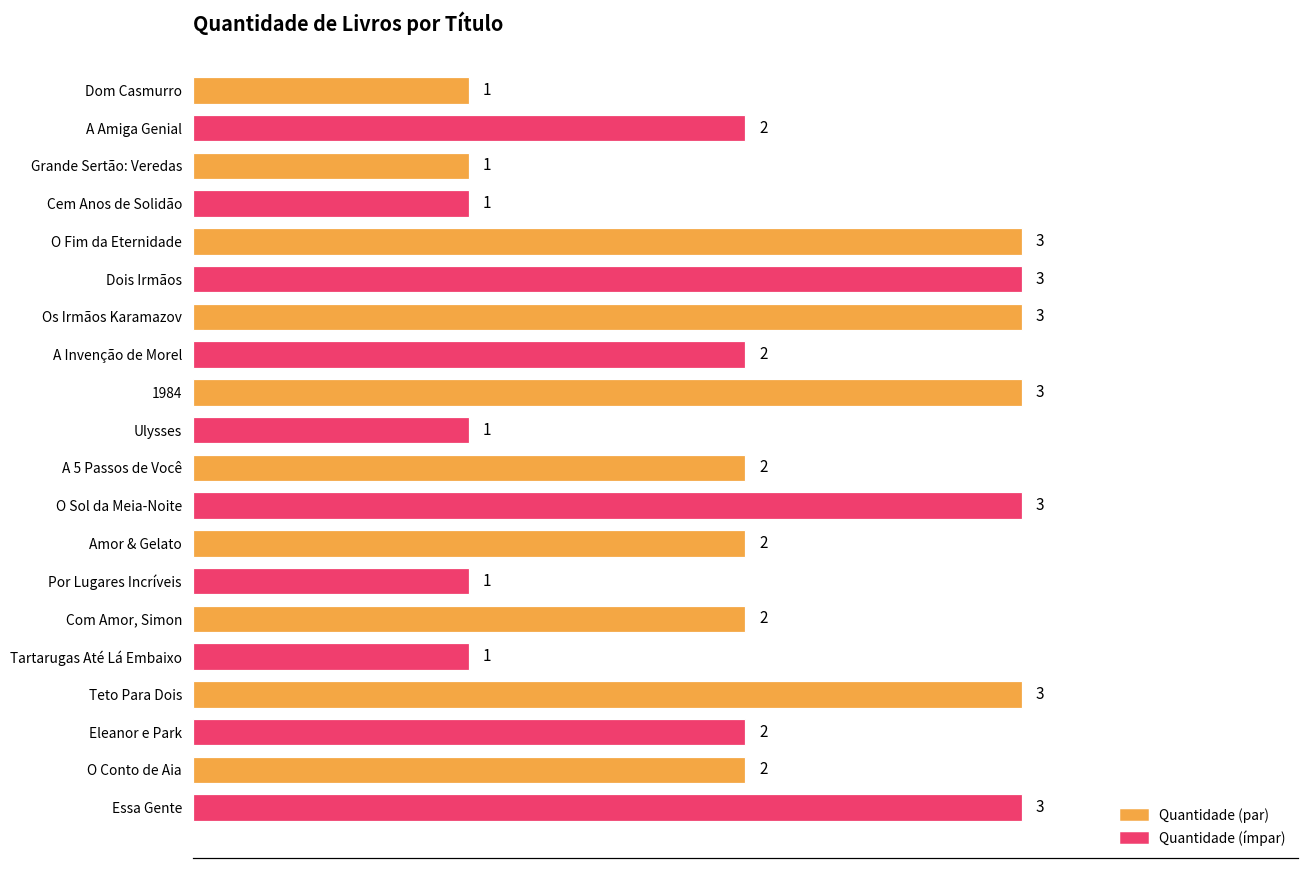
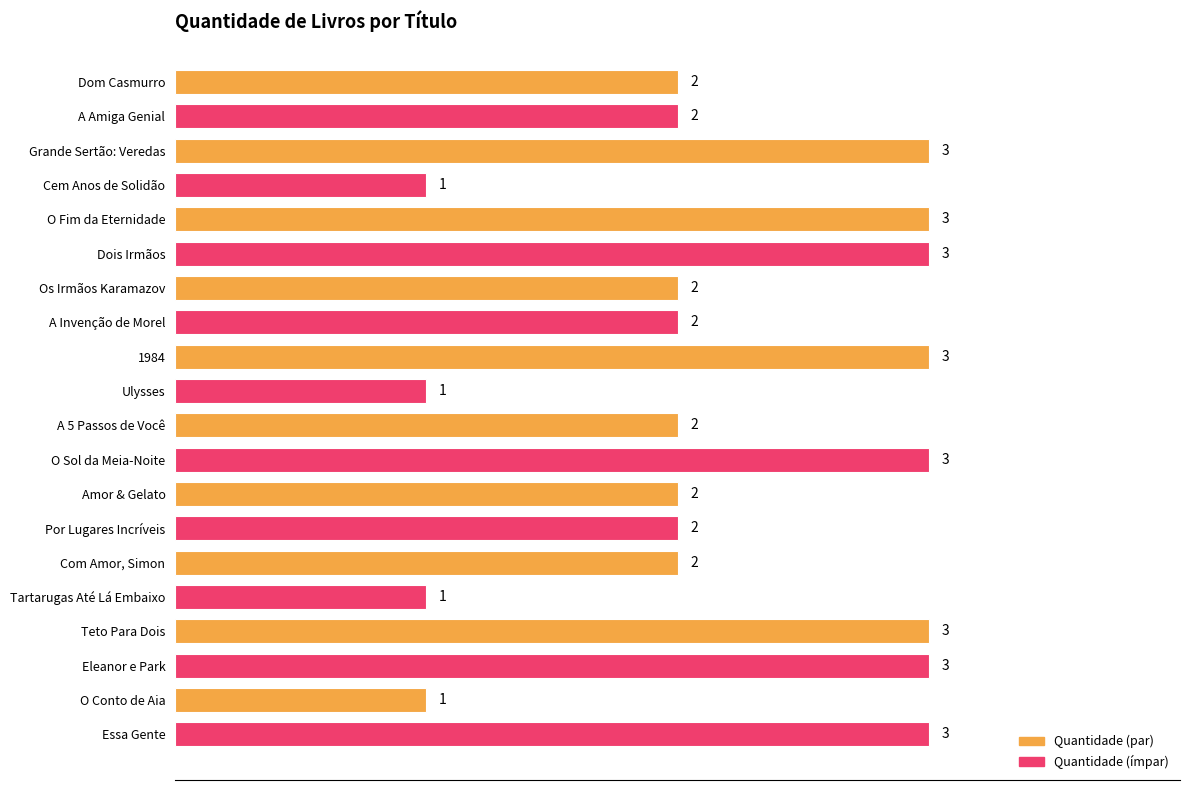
Dom Casmurro: 1 -> 2
Grande Sertão: Veredas: 1 -> 3
Os Irmãos Karamazov: 3 -> 2
Por Lugares Incríveis: 1 -> 2
Eleanor e Park: 2 -> 3
O Conto de Aia: 2 -> 1
